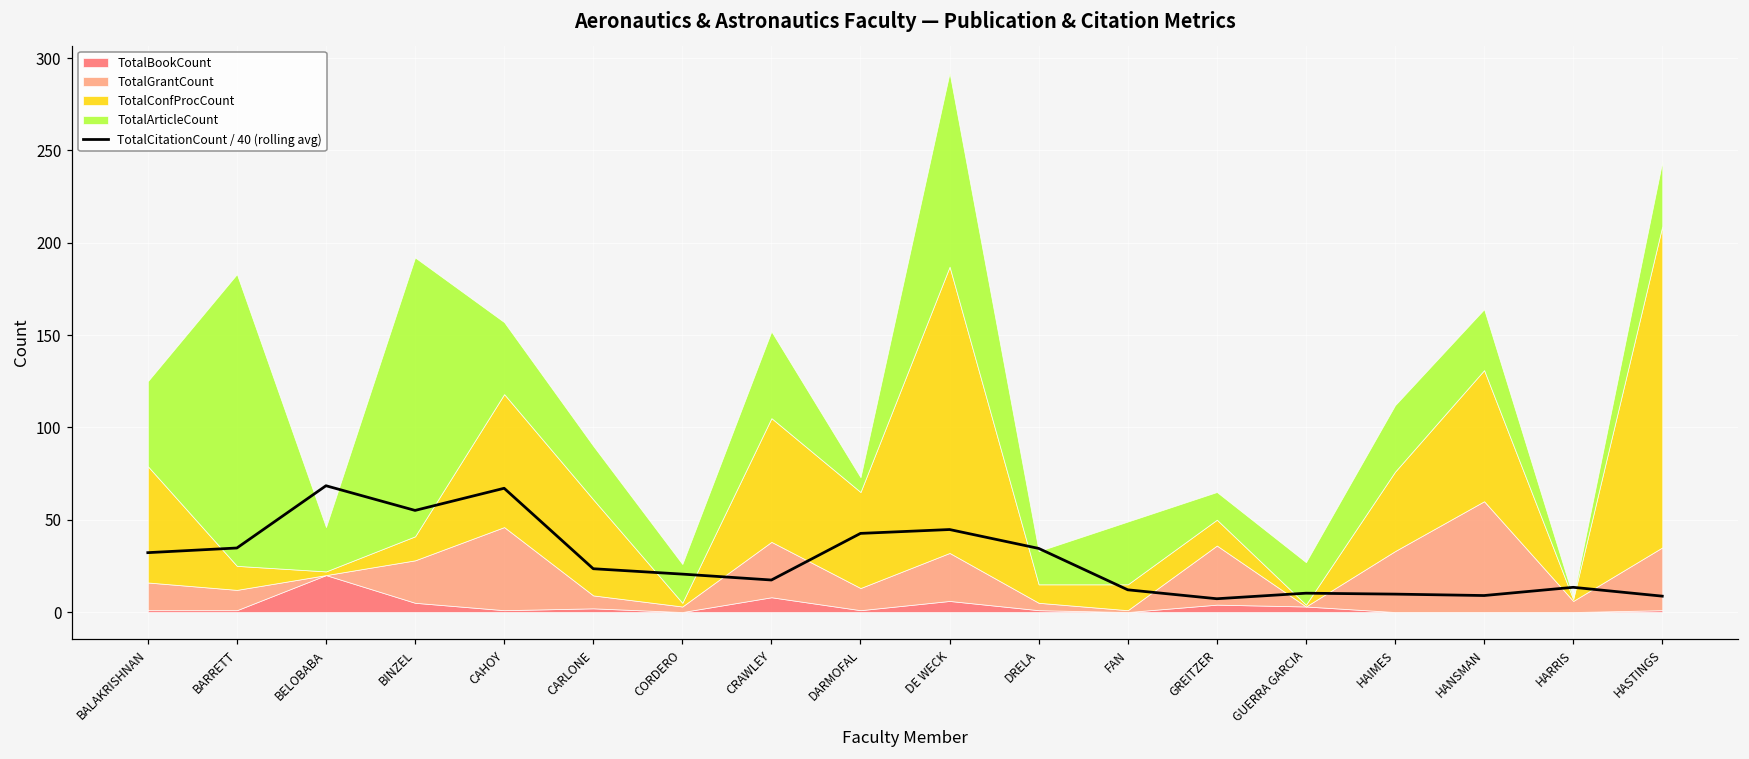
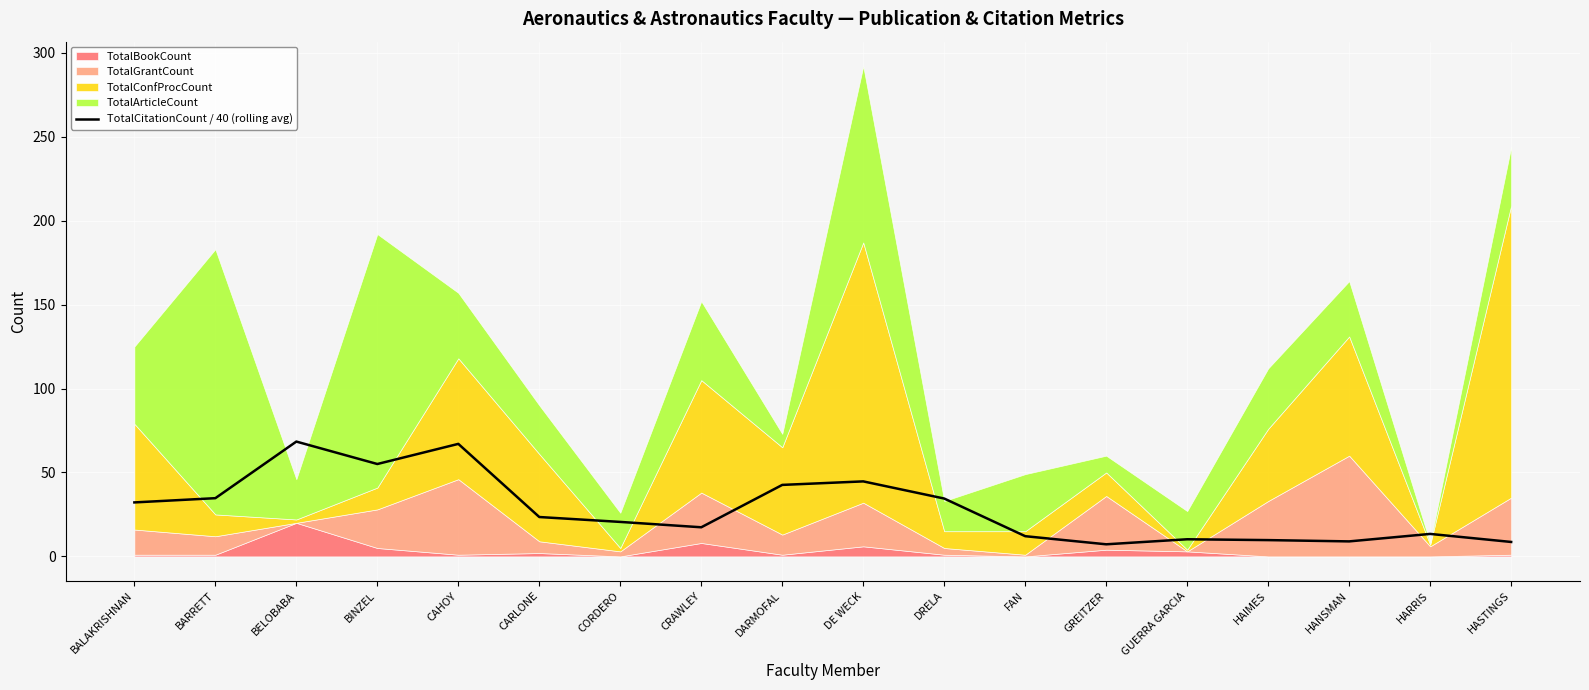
TotalArticleCount, GREITZER: 15 -> 10
